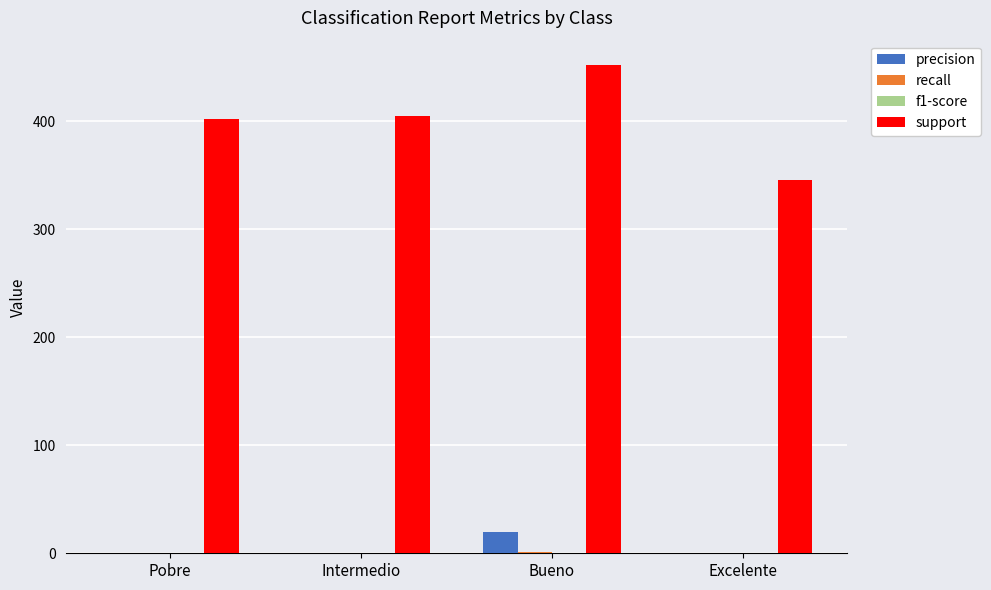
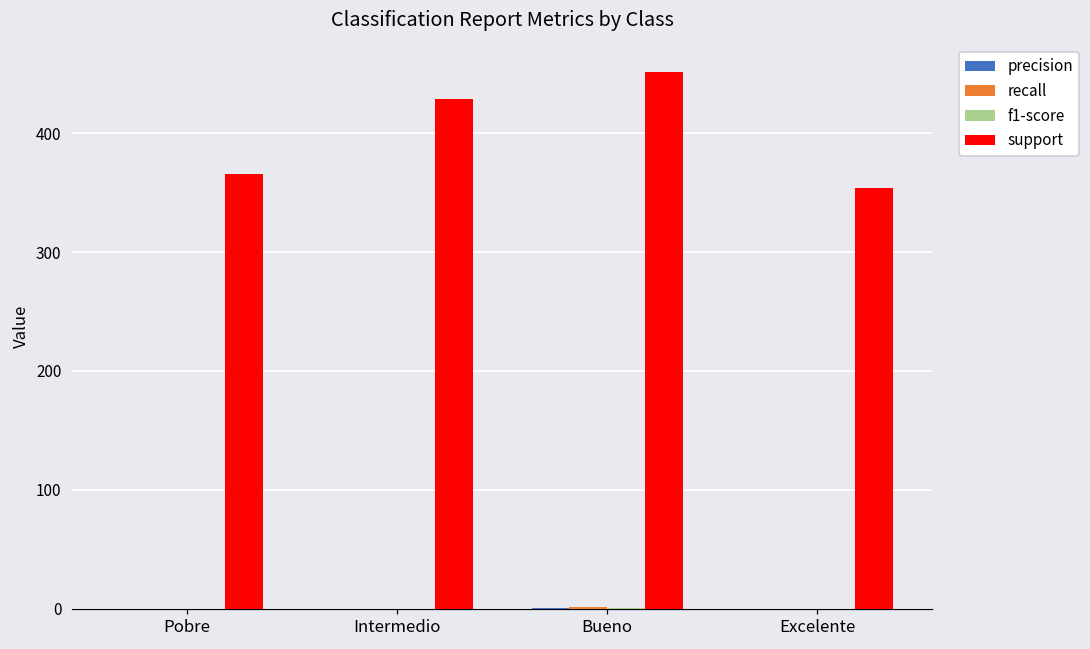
support, Pobre: 402 -> 366
support, Intermedio: 405 -> 429
precision, Bueno: 20 -> 0
support, Excelente: 346 -> 354
